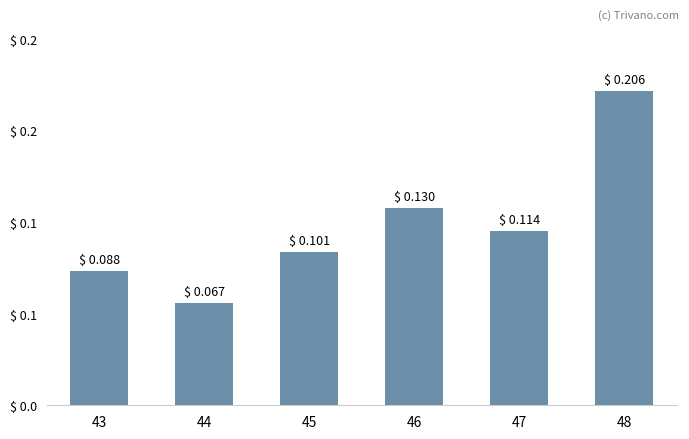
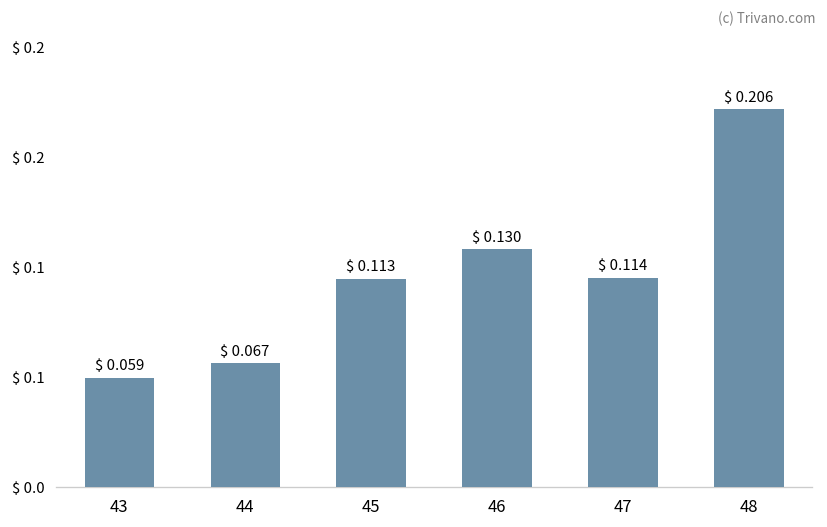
43: 0.088 -> 0.059
45: 0.101 -> 0.113
